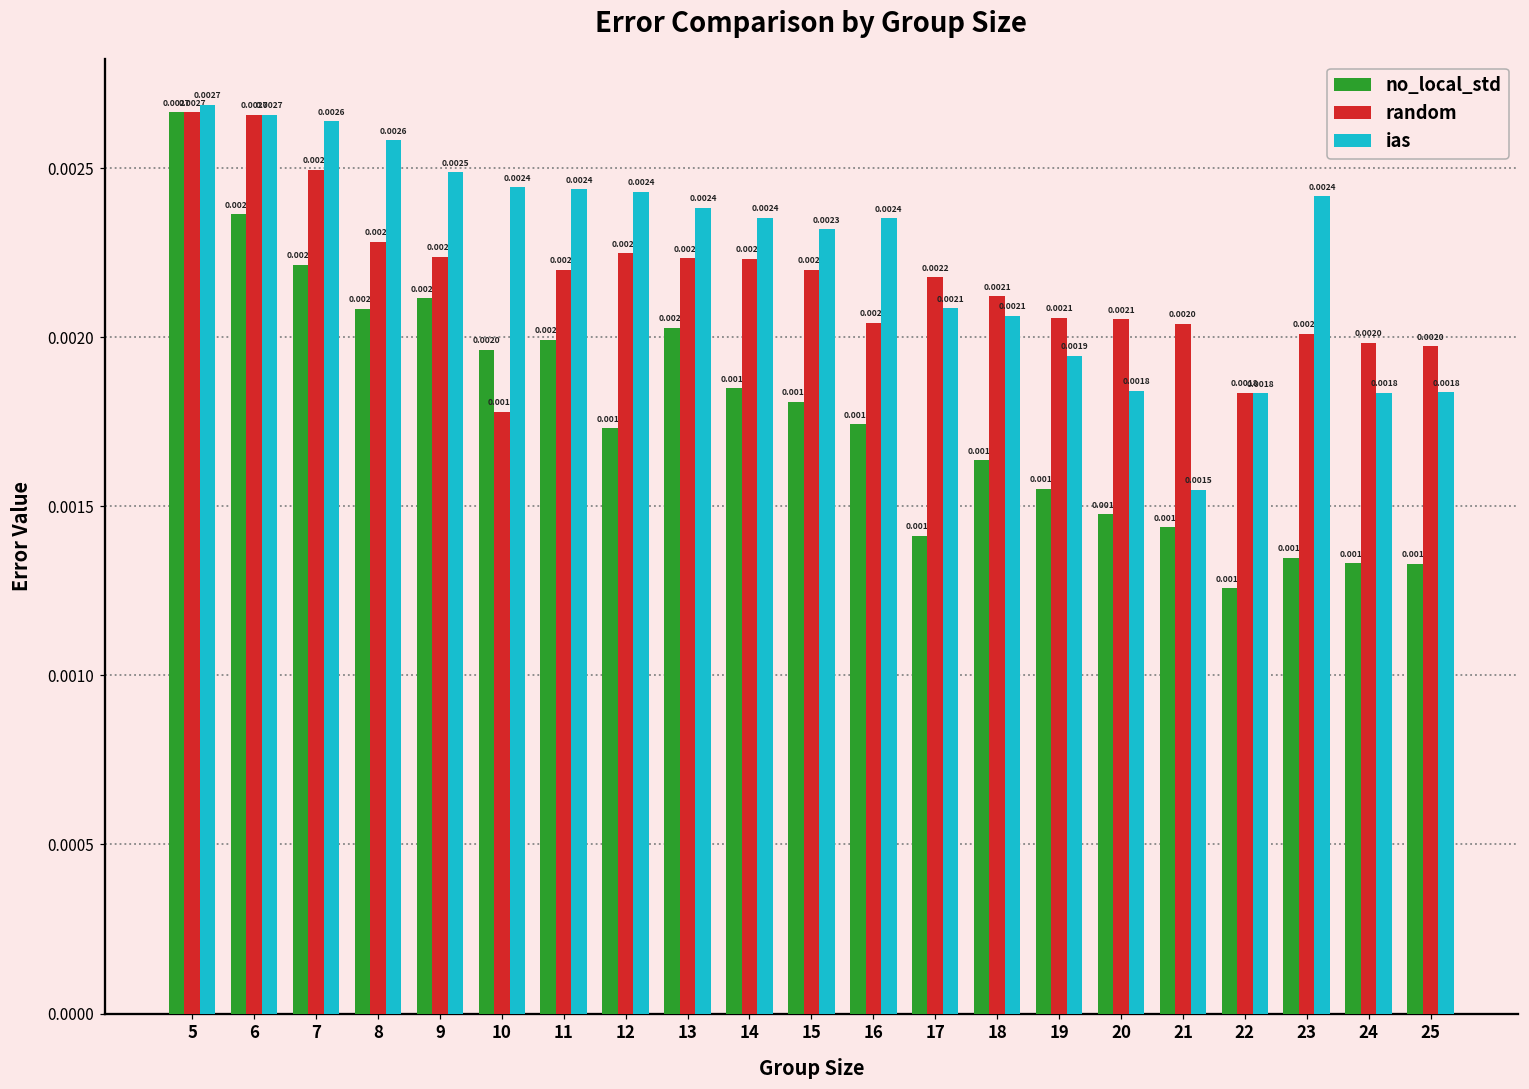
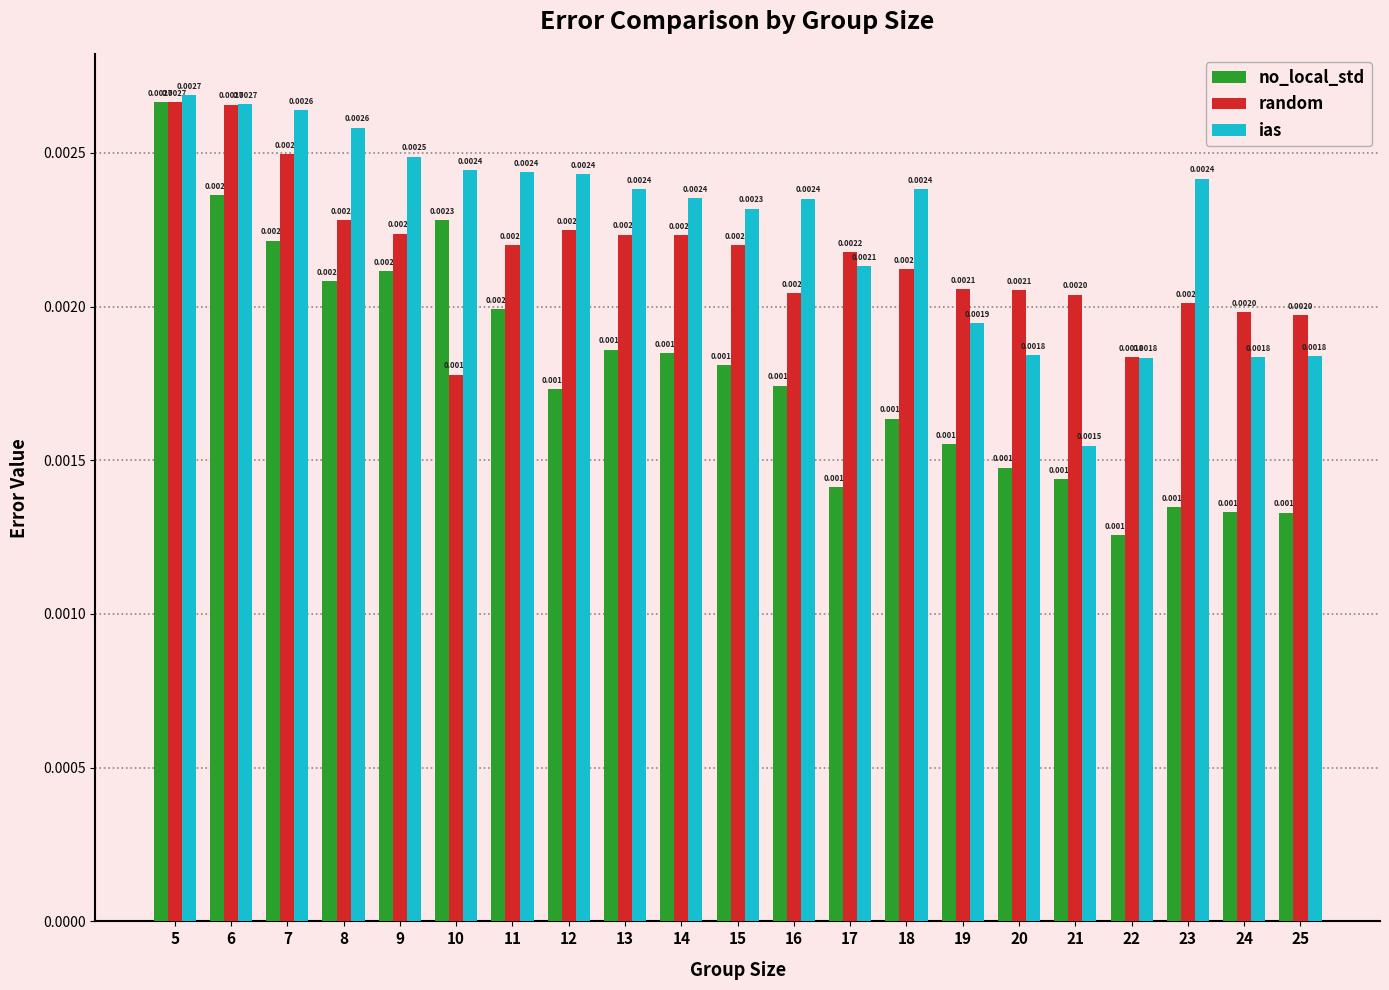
no_local_std, 10: 0.0020 -> 0.0023
no_local_std, 13: 0.0020 -> 0.0019
ias, 17: 0.00209 -> 0.00213
ias, 18: 0.0021 -> 0.0024
